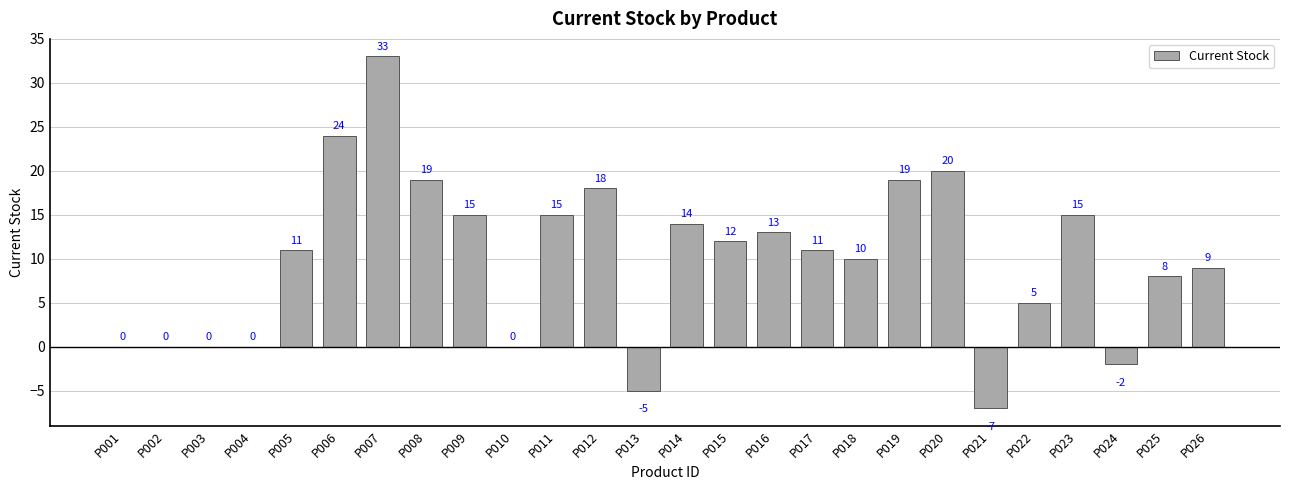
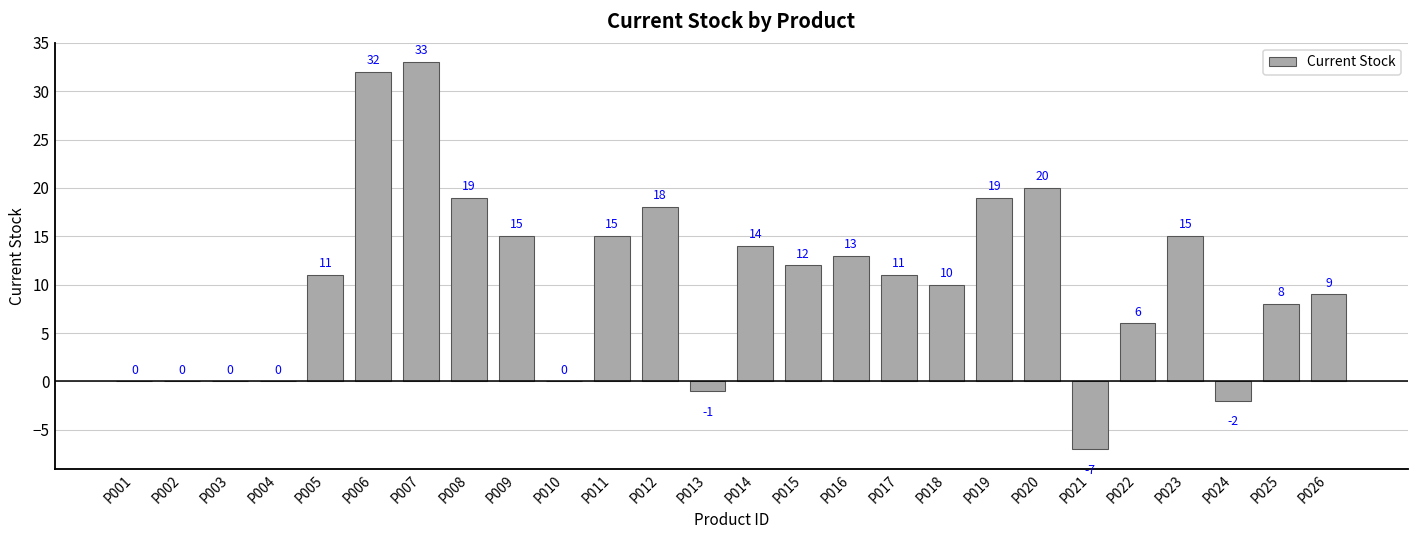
P006: 24 -> 32
P013: -5 -> -1
P022: 5 -> 6
